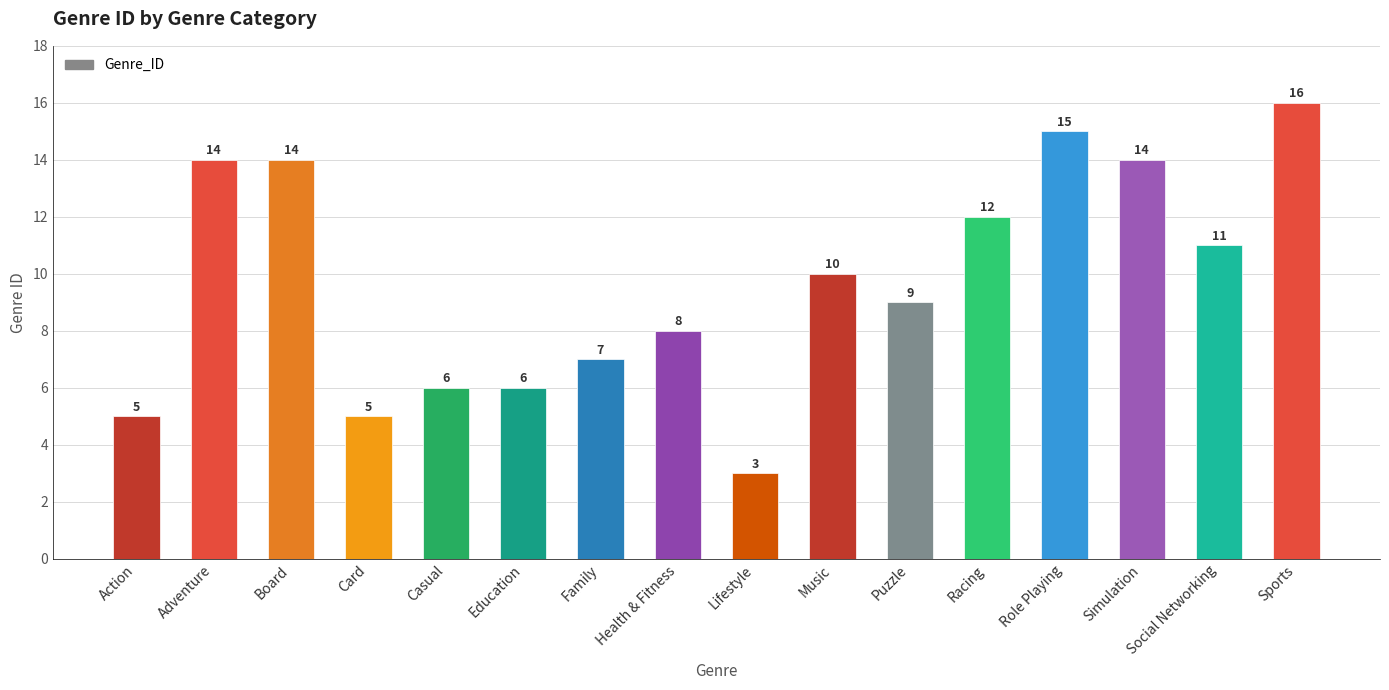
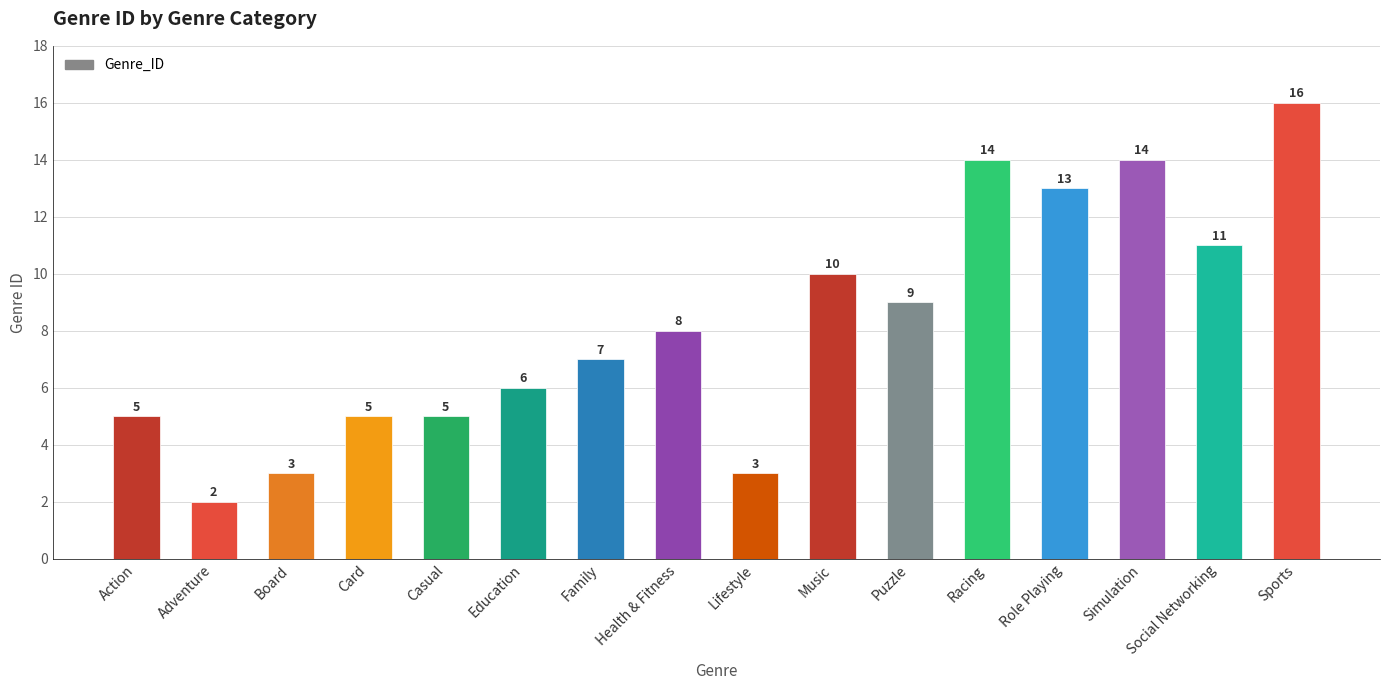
Adventure: 14 -> 2
Board: 14 -> 3
Casual: 6 -> 5
Racing: 12 -> 14
Role Playing: 15 -> 13
